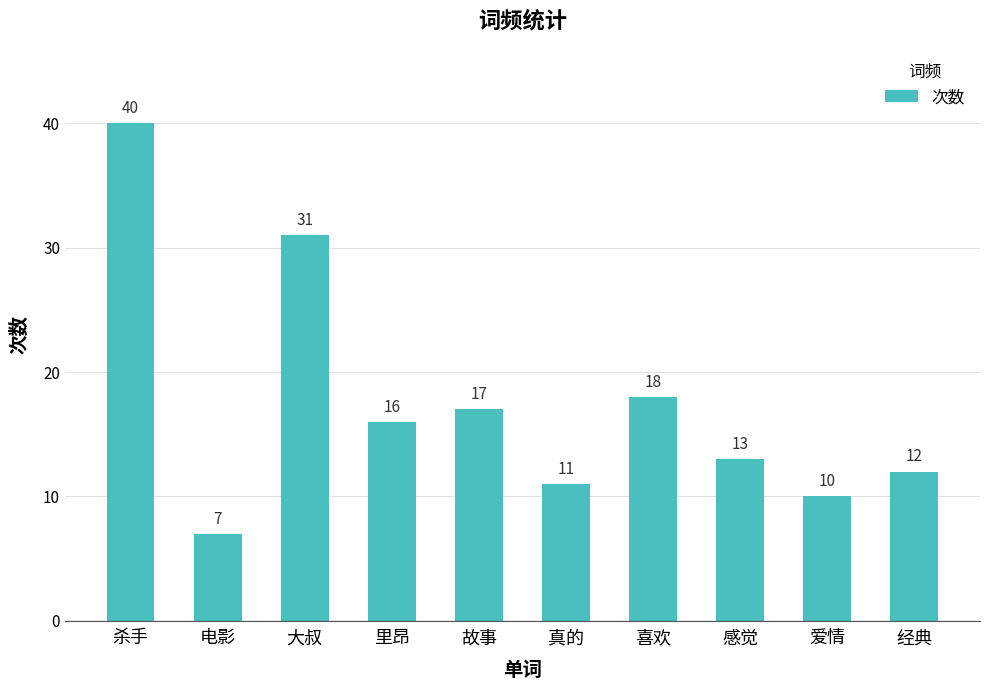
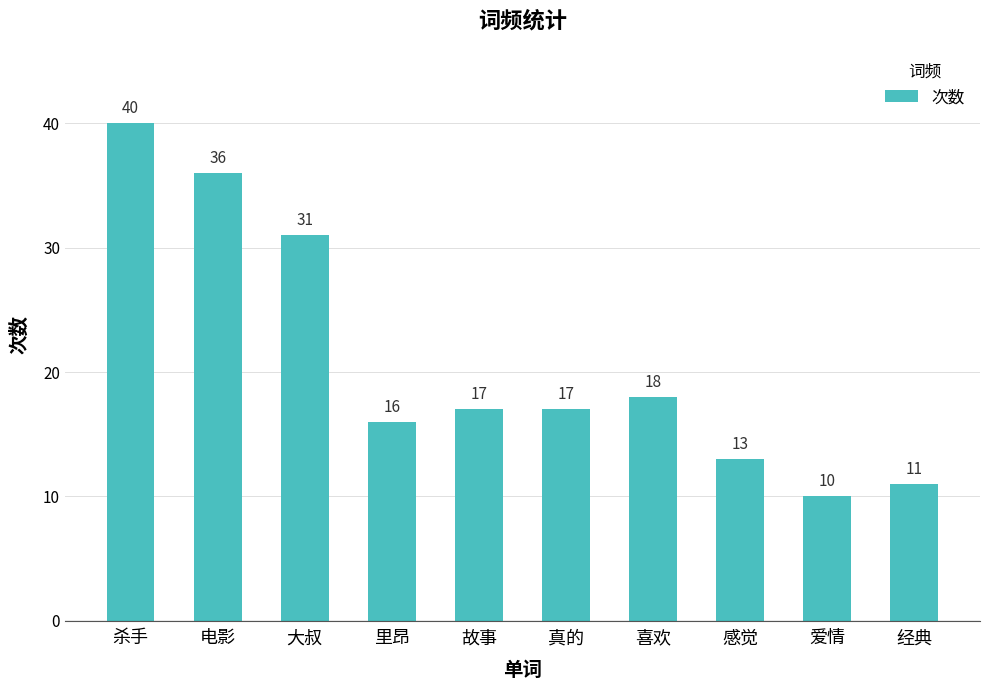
电影: 7 -> 36
真的: 11 -> 17
经典: 12 -> 11
